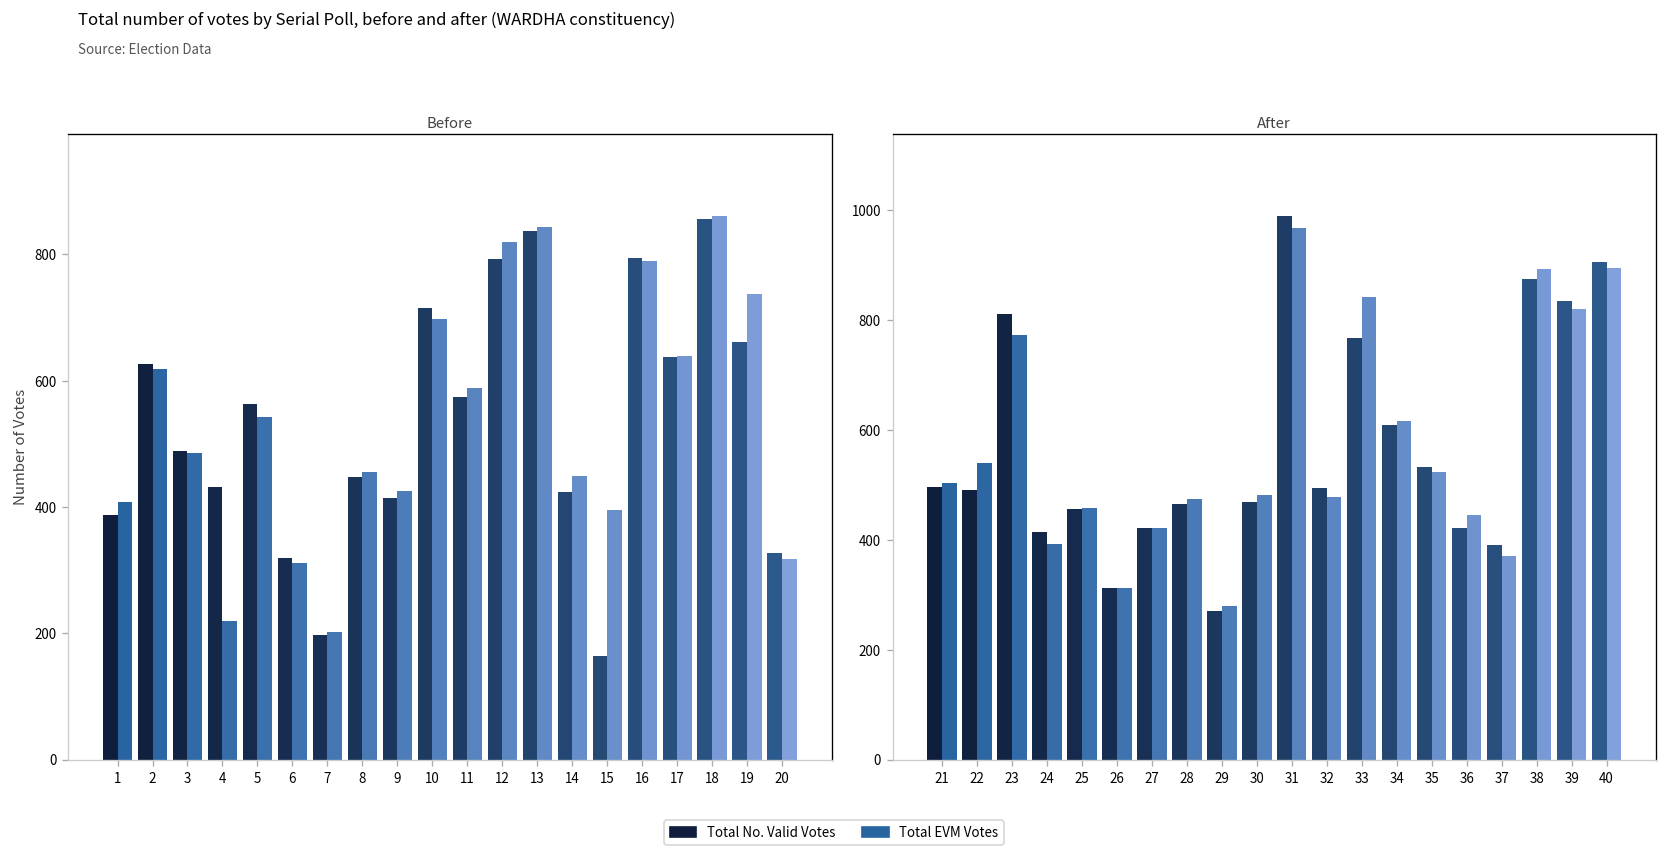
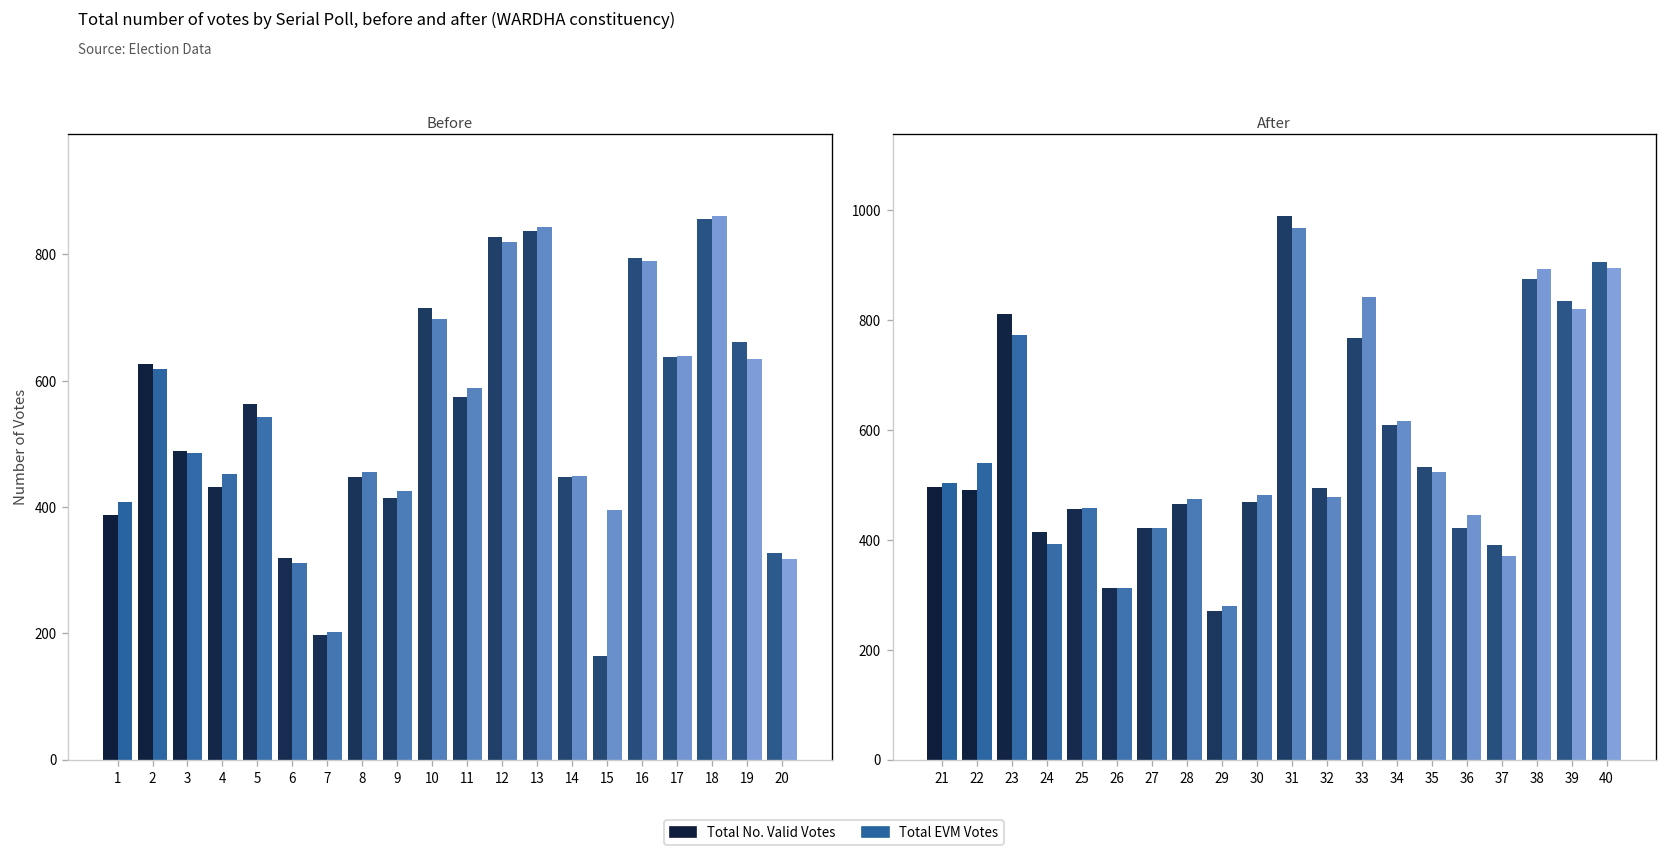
Before, Total EVM Votes, 4: 220 -> 450
Before, Total No. Valid Votes, 12: 790 -> 830
Before, Total No. Valid Votes, 14: 420 -> 450
Before, Total EVM Votes, 19: 740 -> 630
